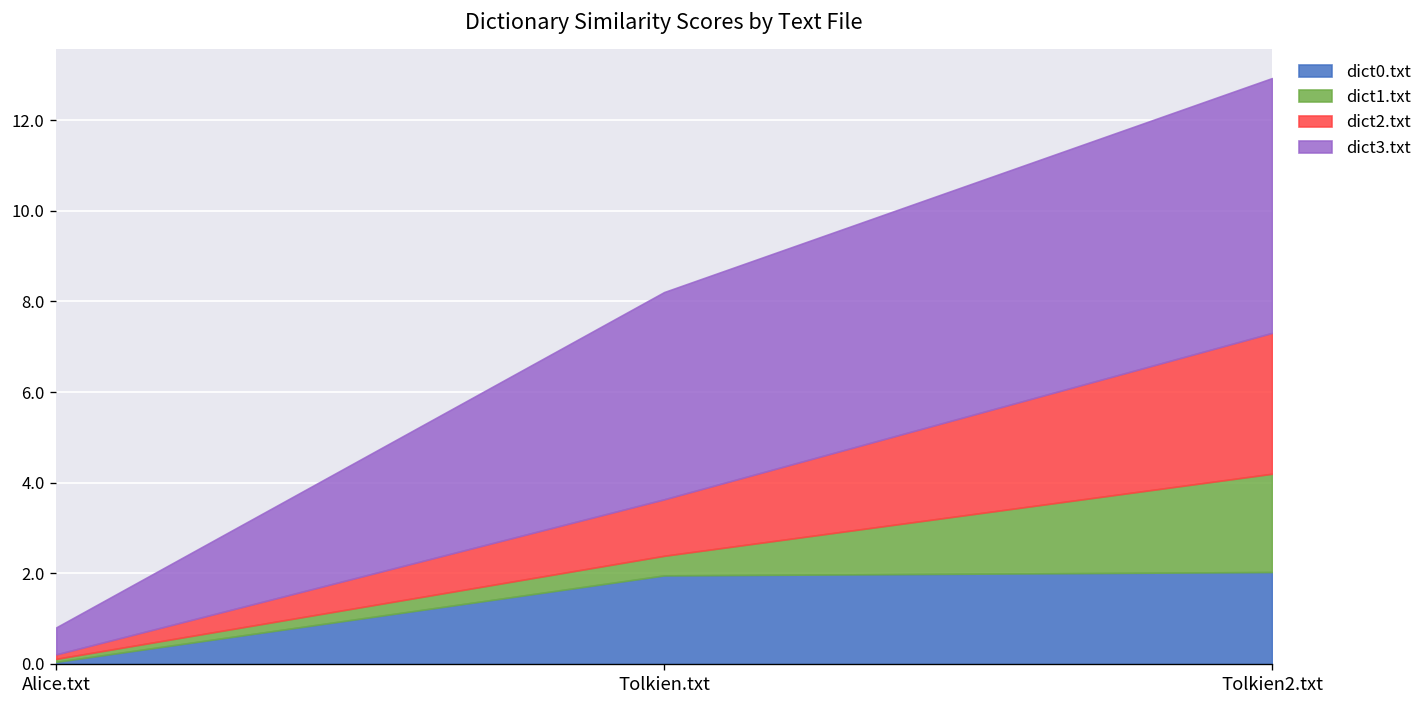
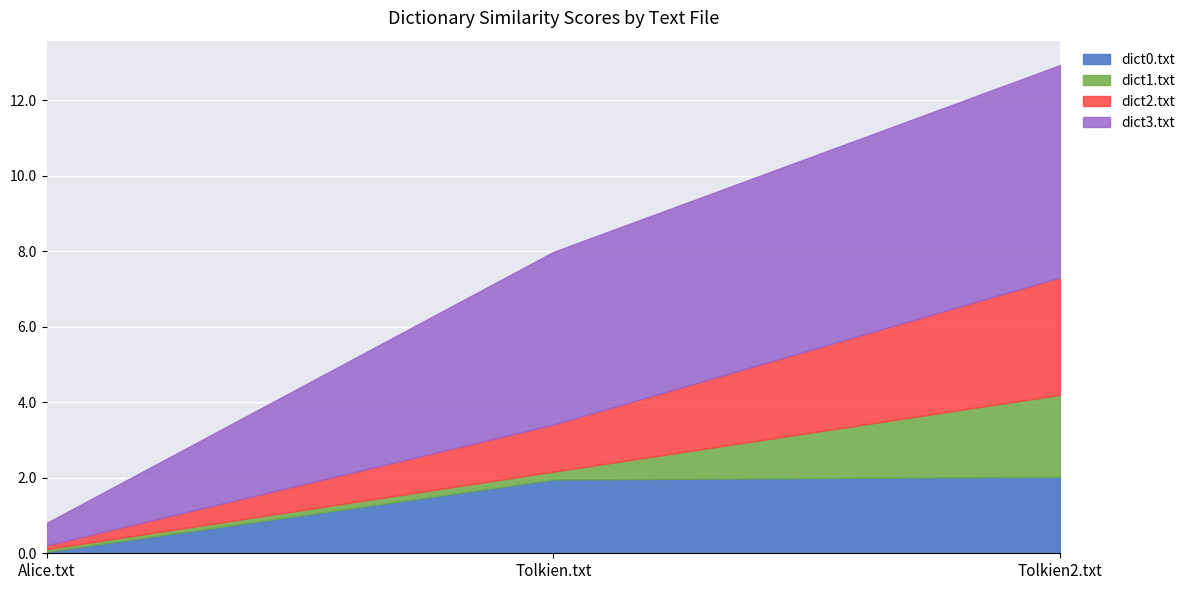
dict1.txt, Tolkien.txt: 0.4 -> 0.2
